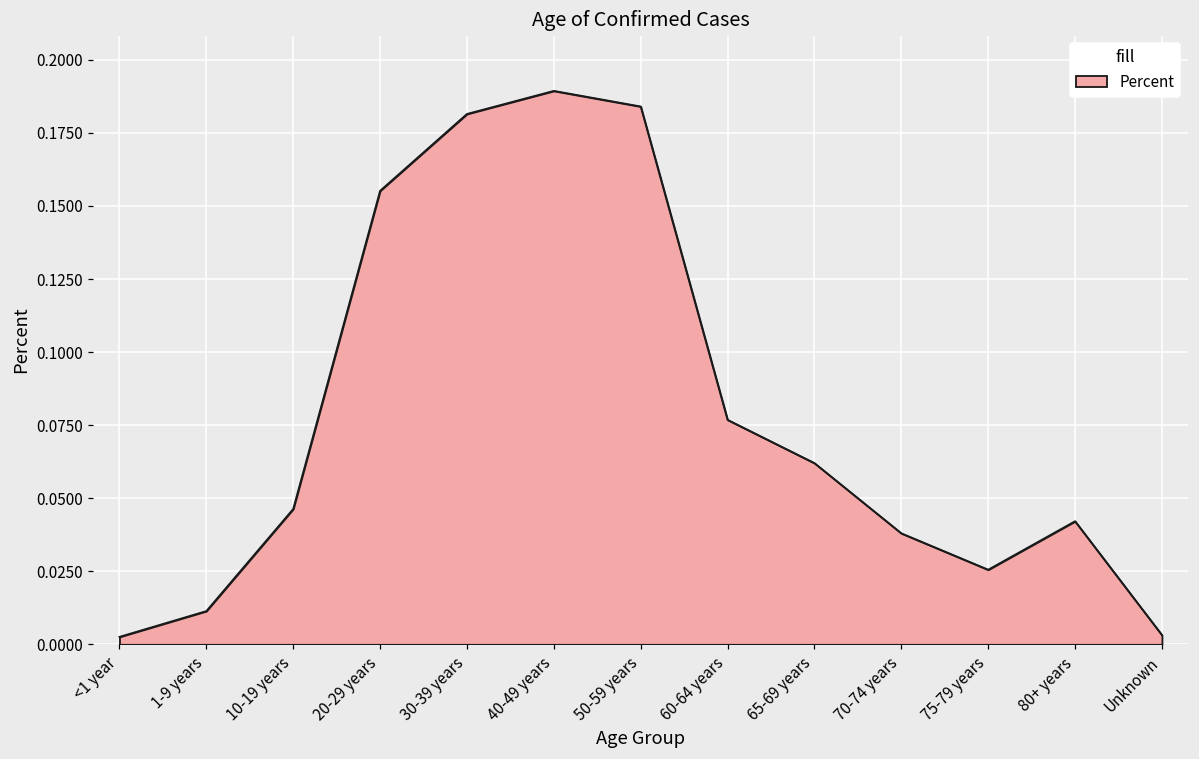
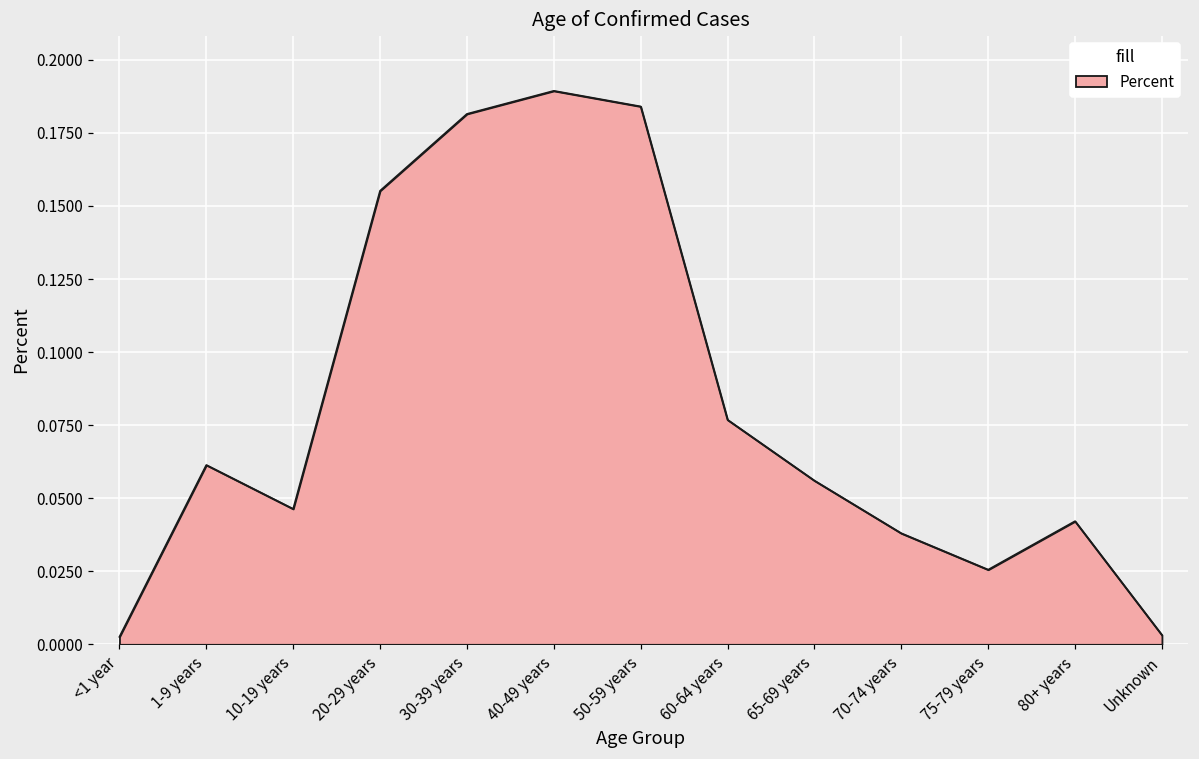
1-9 years: 0.011 -> 0.061
65-69 years: 0.062 -> 0.056
